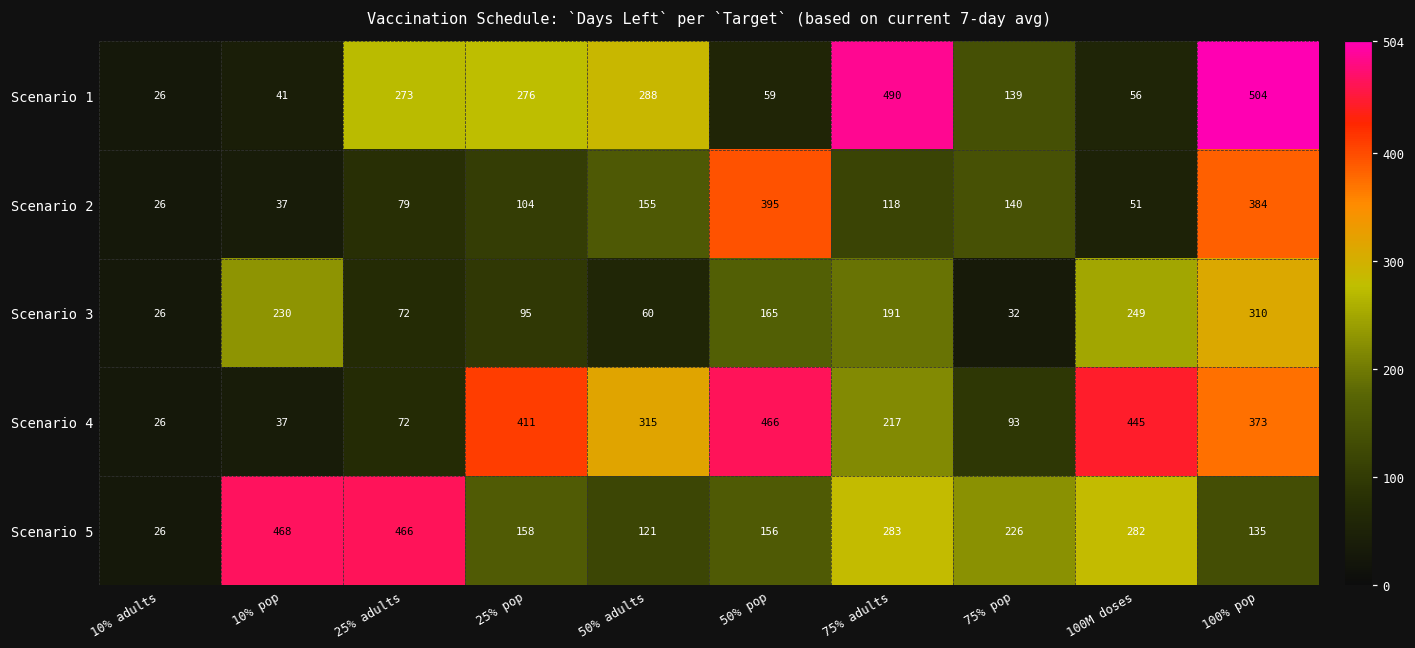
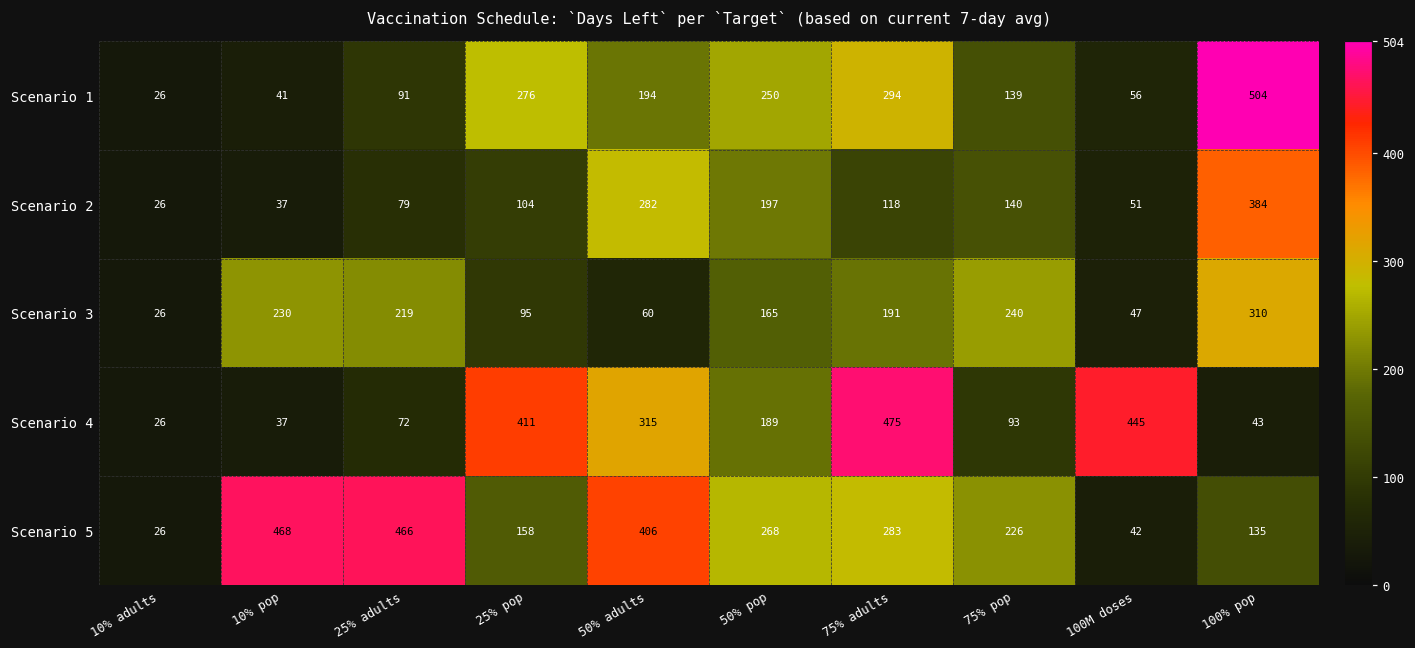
Scenario 1, 25% adults: 273 -> 91
Scenario 1, 50% adults: 288 -> 194
Scenario 1, 50% pop: 59 -> 250
Scenario 1, 75% adults: 490 -> 294
Scenario 2, 50% adults: 155 -> 282
Scenario 2, 50% pop: 395 -> 197
Scenario 3, 25% adults: 72 -> 219
Scenario 3, 75% pop: 32 -> 240
Scenario 3, 100M doses: 249 -> 47
Scenario 4, 50% pop: 466 -> 189
Scenario 4, 75% adults: 217 -> 475
Scenario 4, 100% pop: 373 -> 43
Scenario 5, 50% adults: 121 -> 406
Scenario 5, 50% pop: 156 -> 268
Scenario 5, 100M doses: 282 -> 42
